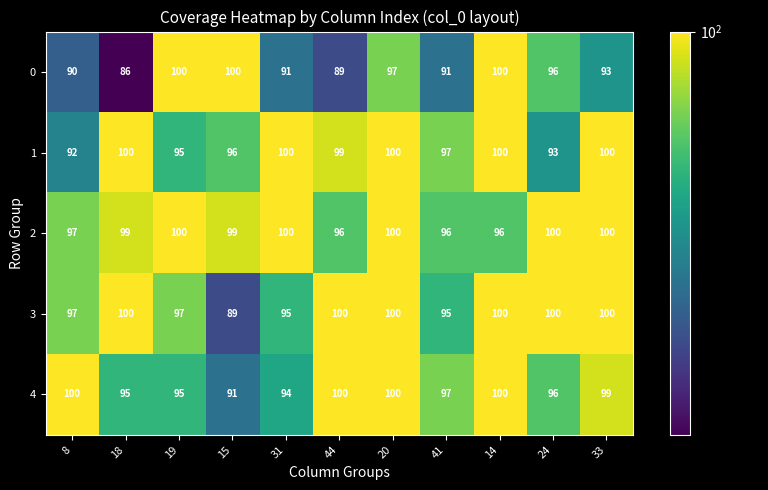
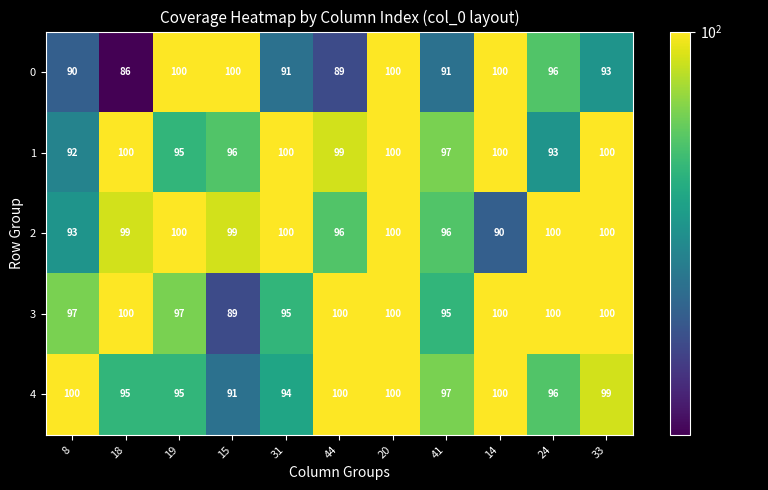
0, 20: 97 -> 100
2, 8: 97 -> 93
2, 14: 96 -> 90
